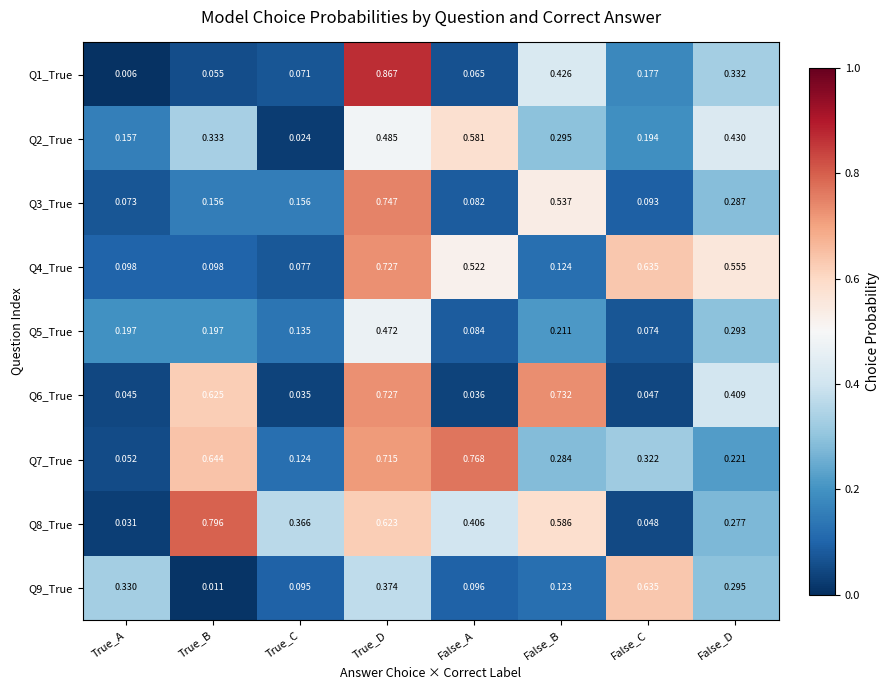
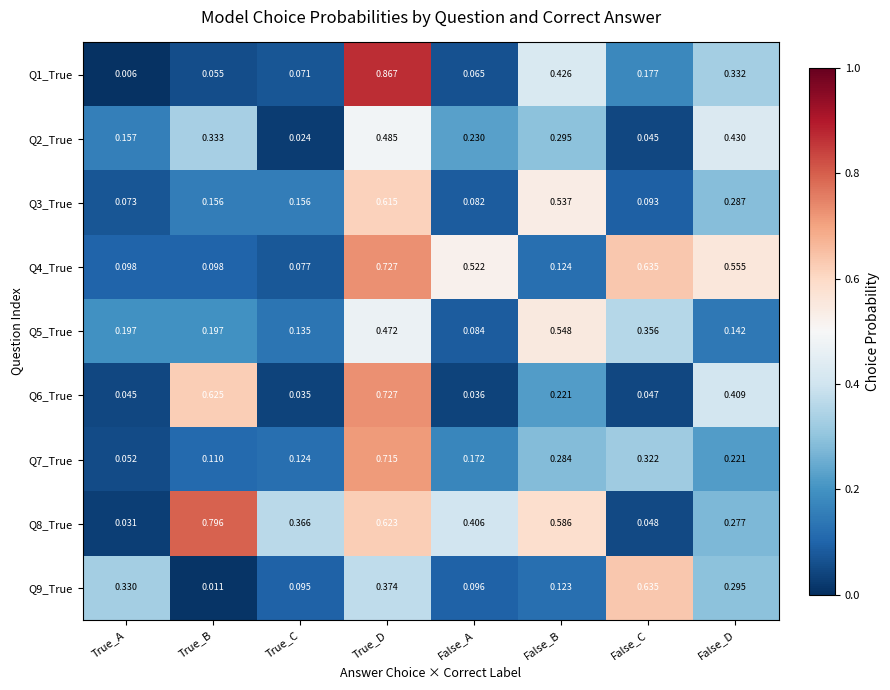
Q2_True, False_A: 0.581 -> 0.230
Q2_True, False_C: 0.194 -> 0.045
Q3_True, True_D: 0.747 -> 0.615
Q5_True, False_B: 0.211 -> 0.548
Q5_True, False_C: 0.074 -> 0.356
Q5_True, False_D: 0.293 -> 0.142
Q6_True, False_B: 0.732 -> 0.221
Q7_True, True_B: 0.644 -> 0.110
Q7_True, False_A: 0.768 -> 0.172
